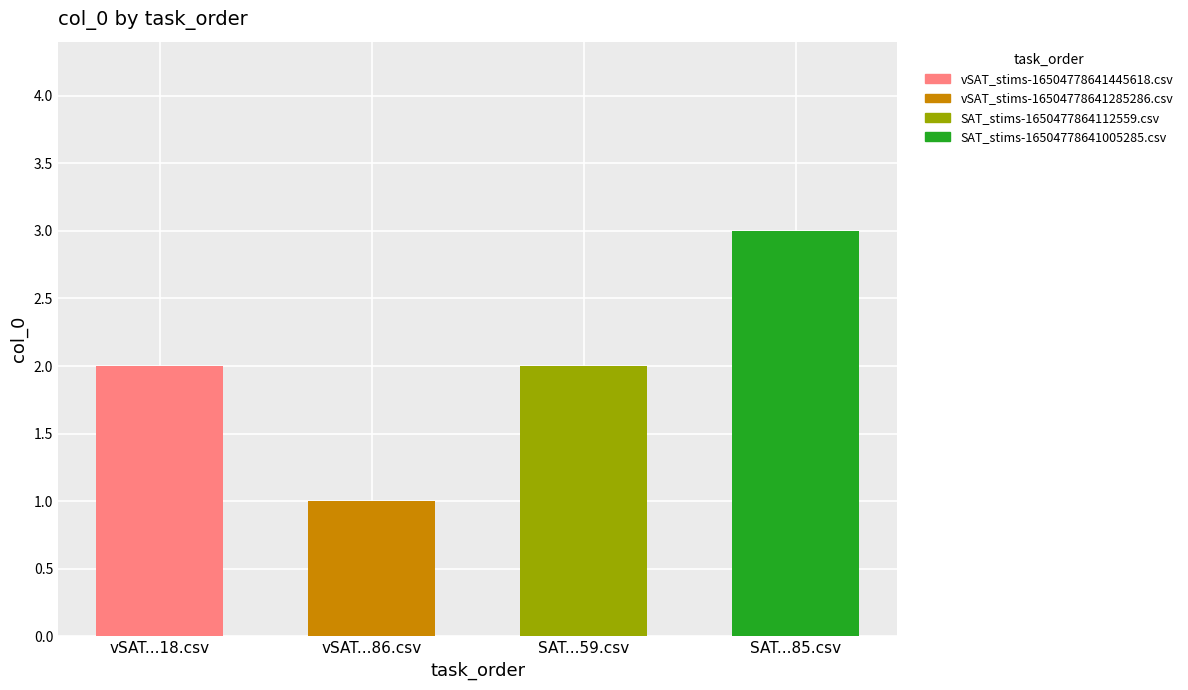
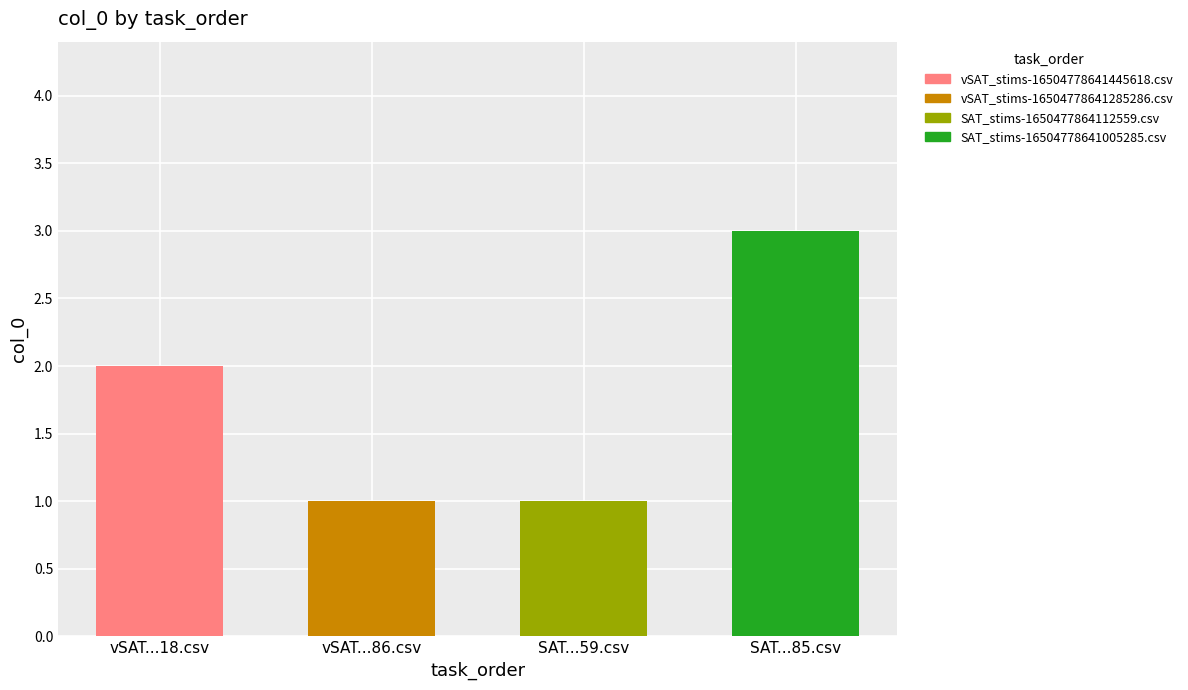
SAT...59.csv: 2 -> 1
